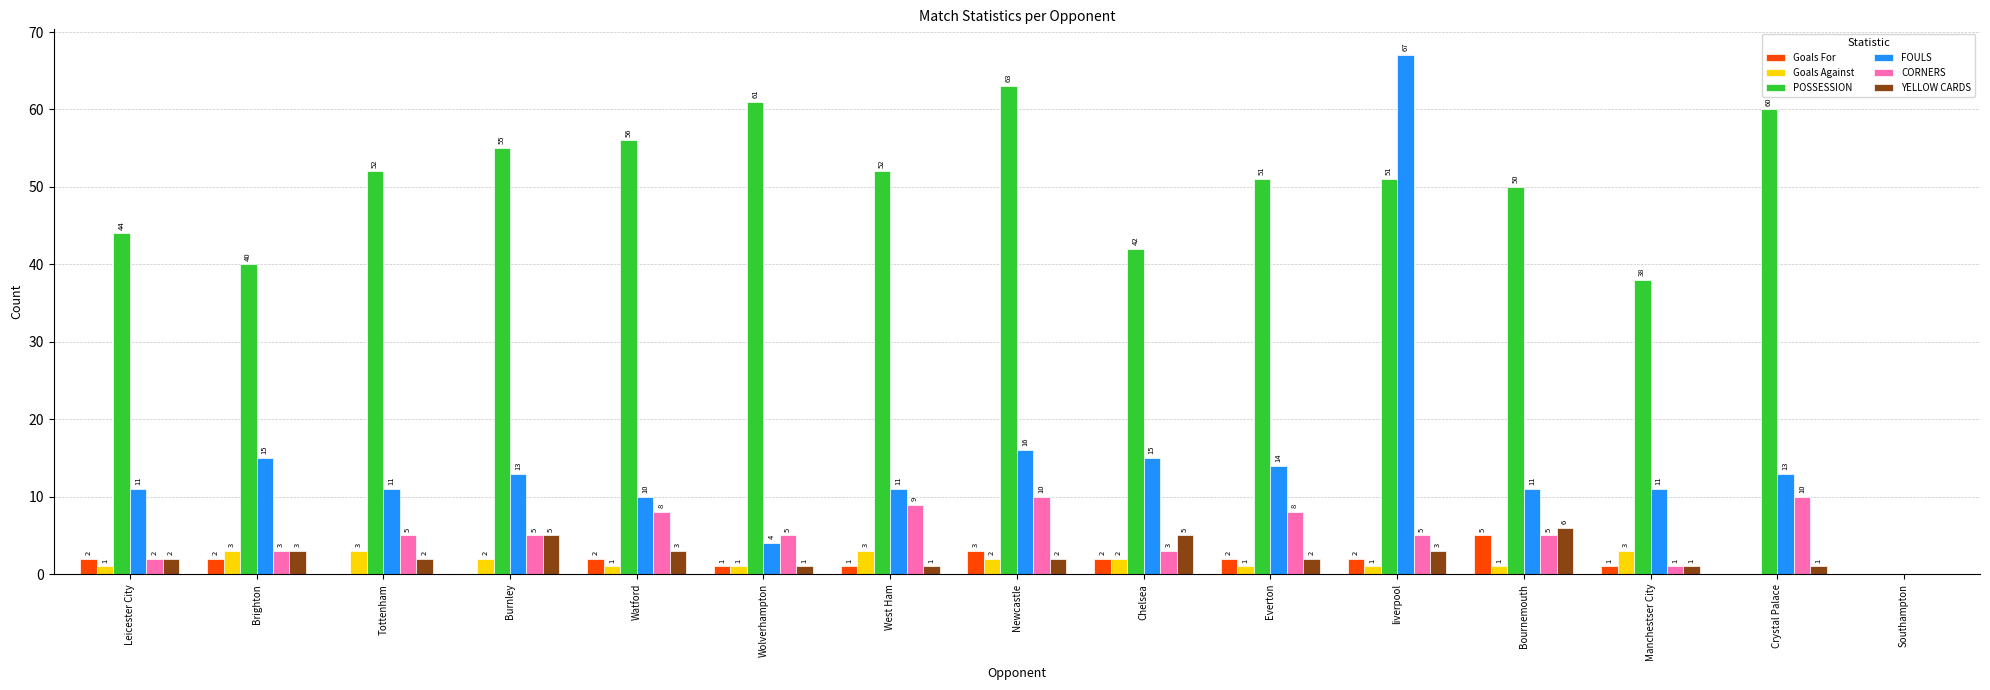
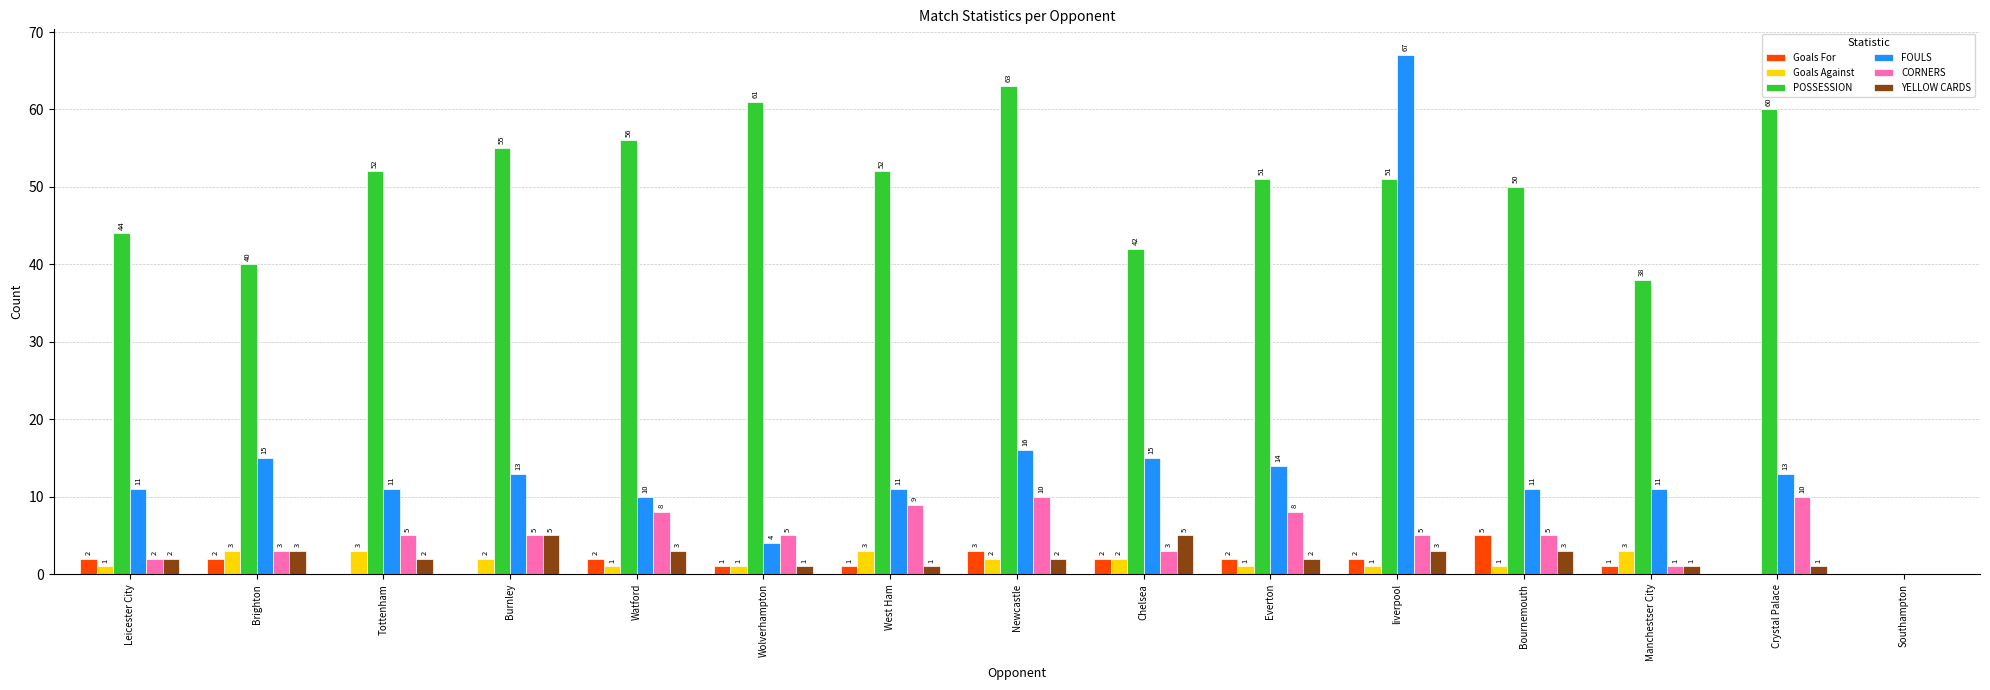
YELLOW CARDS, Bournemouth: 6 -> 3
